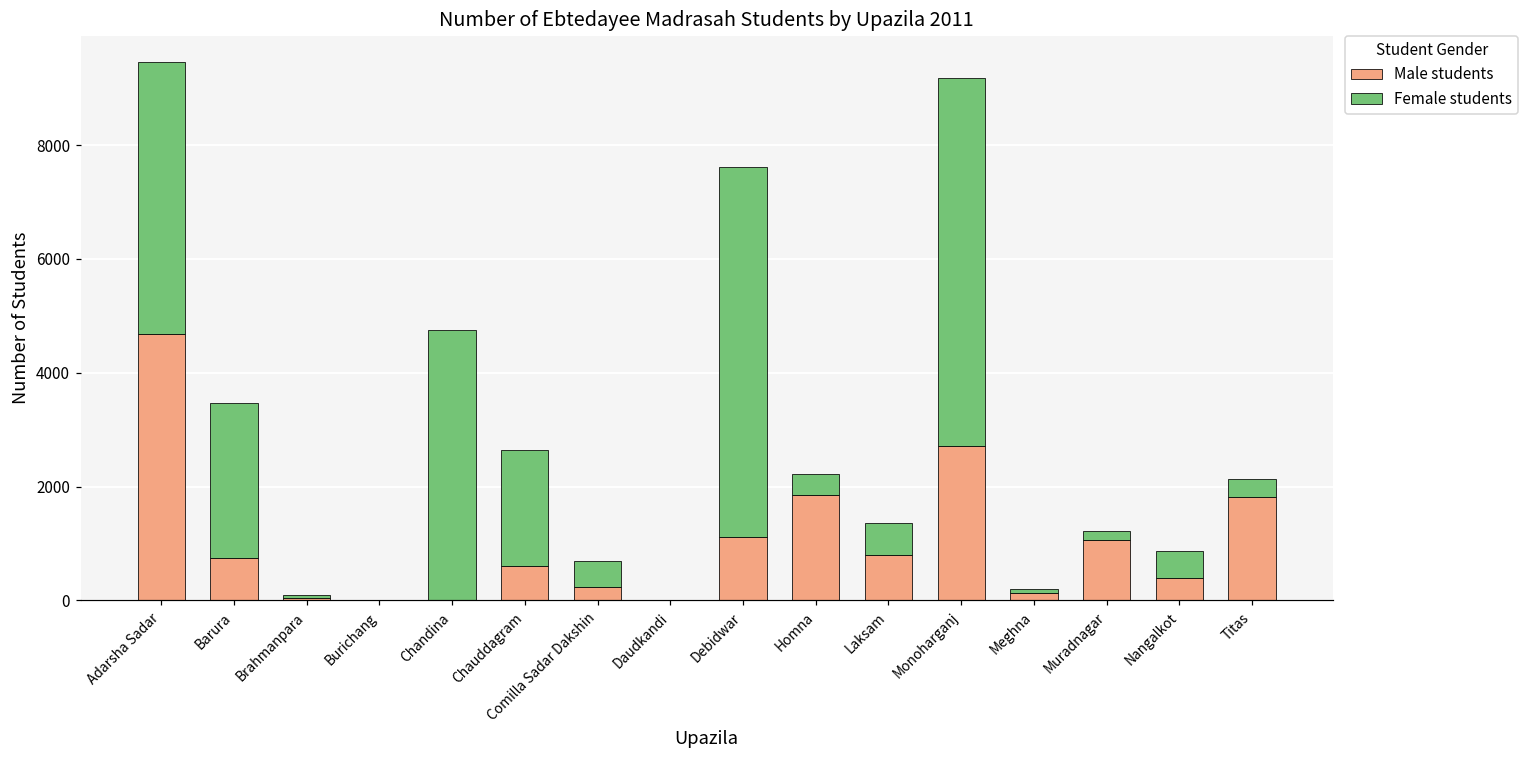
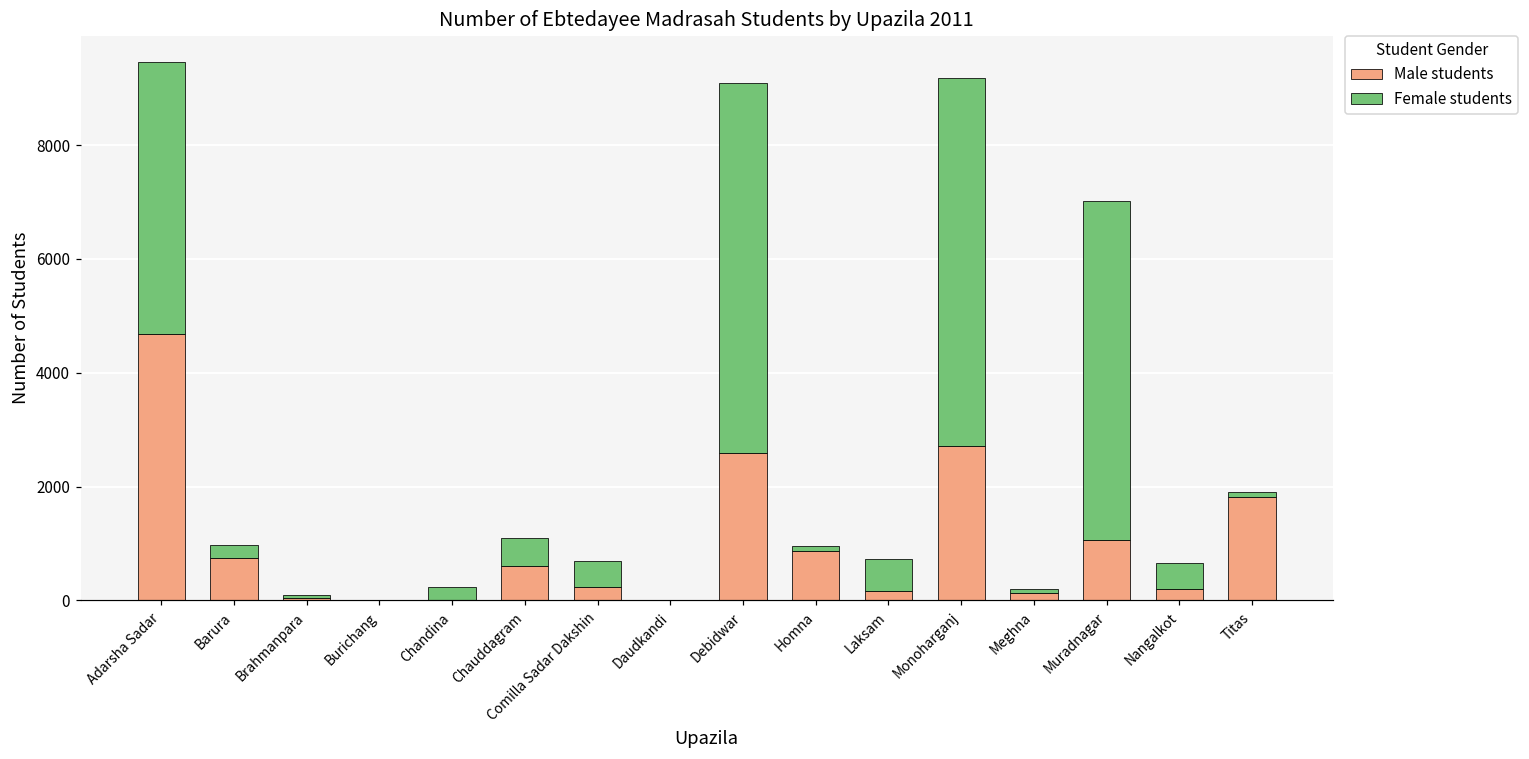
Female students, Barura: 2700 -> 200
Female students, Chandina: 4800 -> 200
Female students, Chauddagram: 2000 -> 500
Male students, Debidwar: 1100 -> 2600
Male students, Homna: 1800 -> 900
Female students, Homna: 400 -> 100
Male students, Laksam: 800 -> 200
Female students, Muradnagar: 200 -> 6000
Male students, Nangalkot: 400 -> 200
Female students, Titas: 300 -> 100
